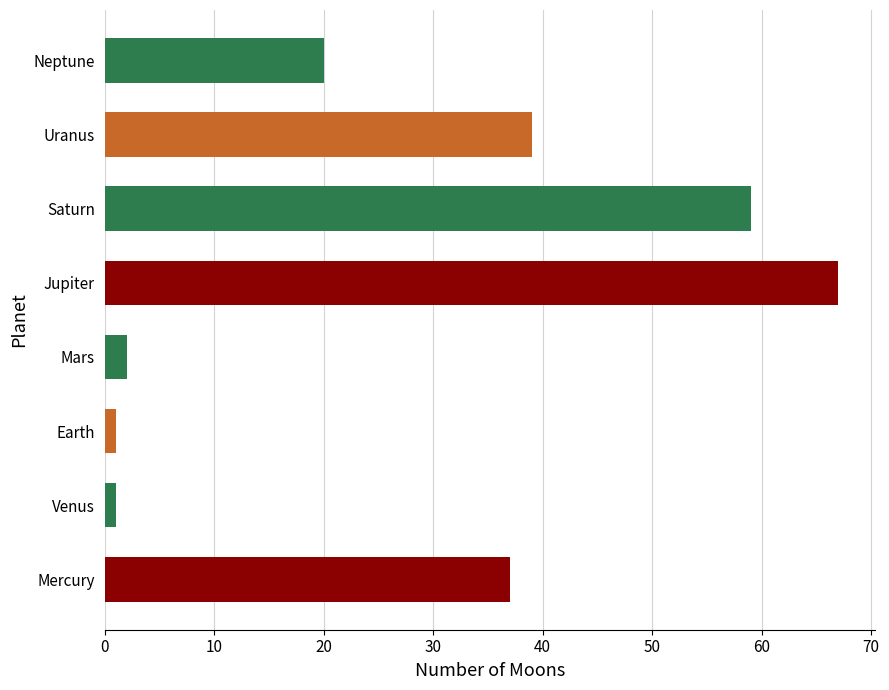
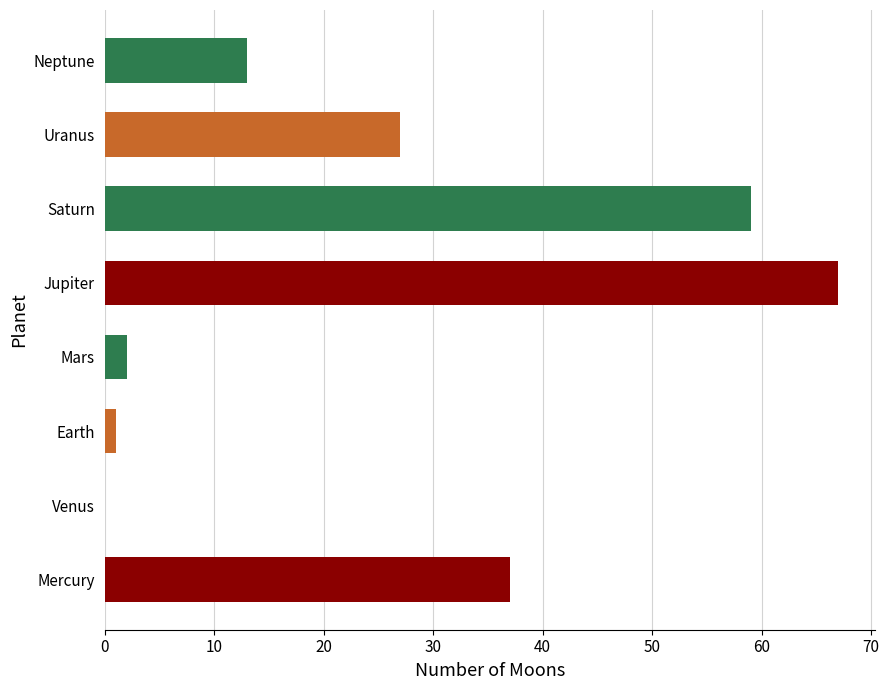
Neptune: 20 -> 13
Uranus: 39 -> 27
Venus: 1 -> 0
